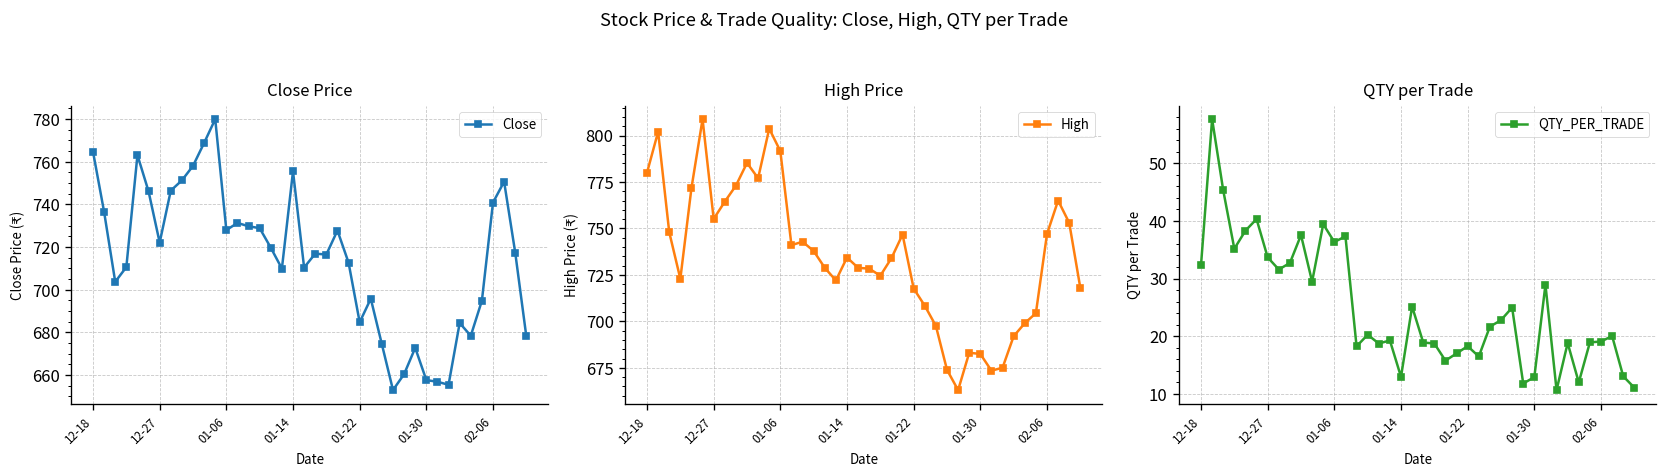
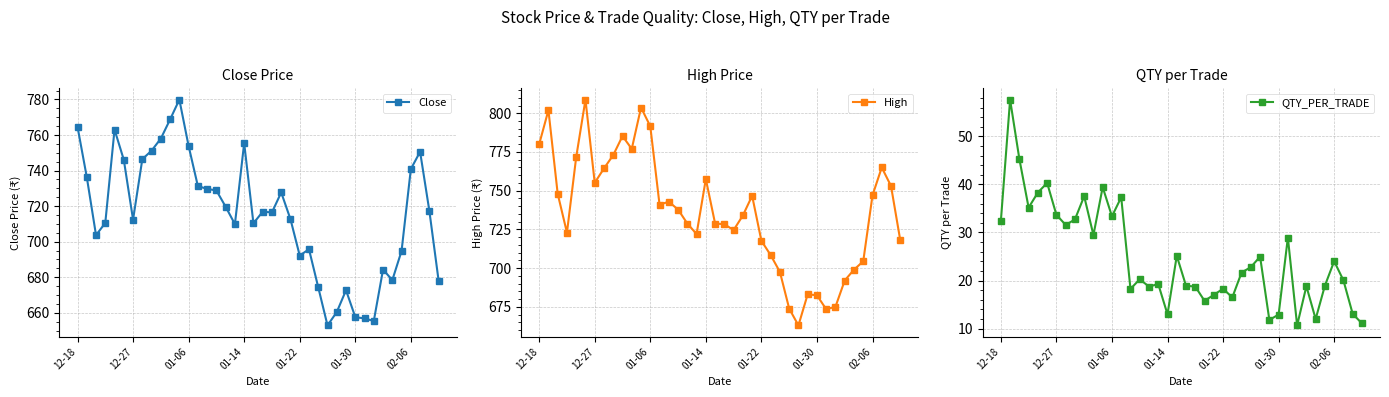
Close Price, 12-27: 722 -> 712
Close Price, 01-06: 728 -> 754
Close Price, 01-22: 685 -> 692
High Price, 01-14: 734 -> 758
QTY per Trade, 01-06: 36 -> 33
QTY per Trade, 02-06: 19 -> 24
